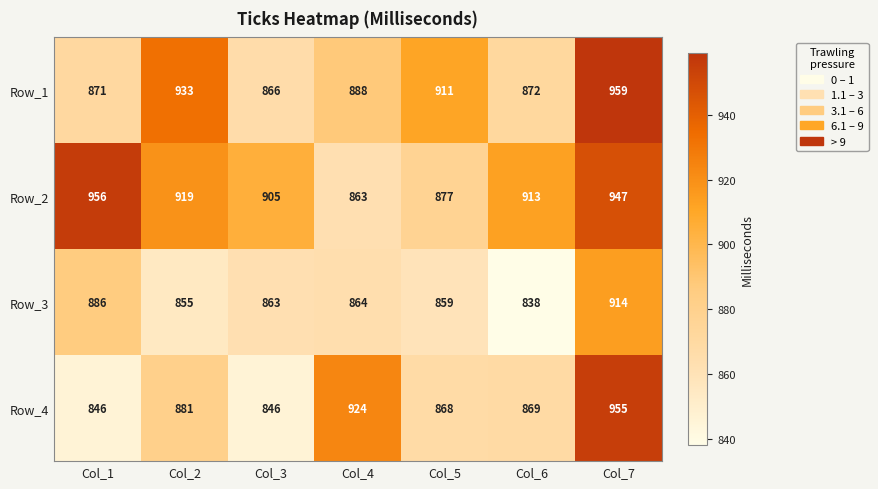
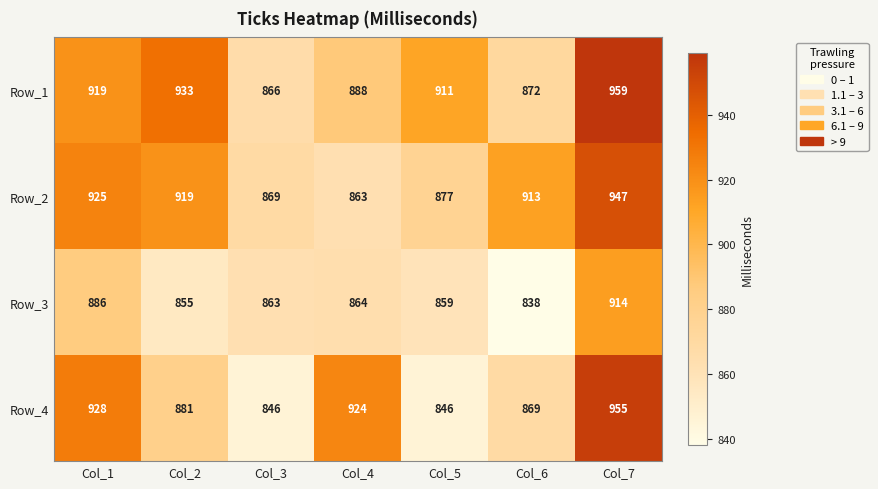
Row_1, Col_1: 871 -> 919
Row_2, Col_1: 956 -> 925
Row_2, Col_3: 905 -> 869
Row_4, Col_1: 846 -> 928
Row_4, Col_5: 868 -> 846
